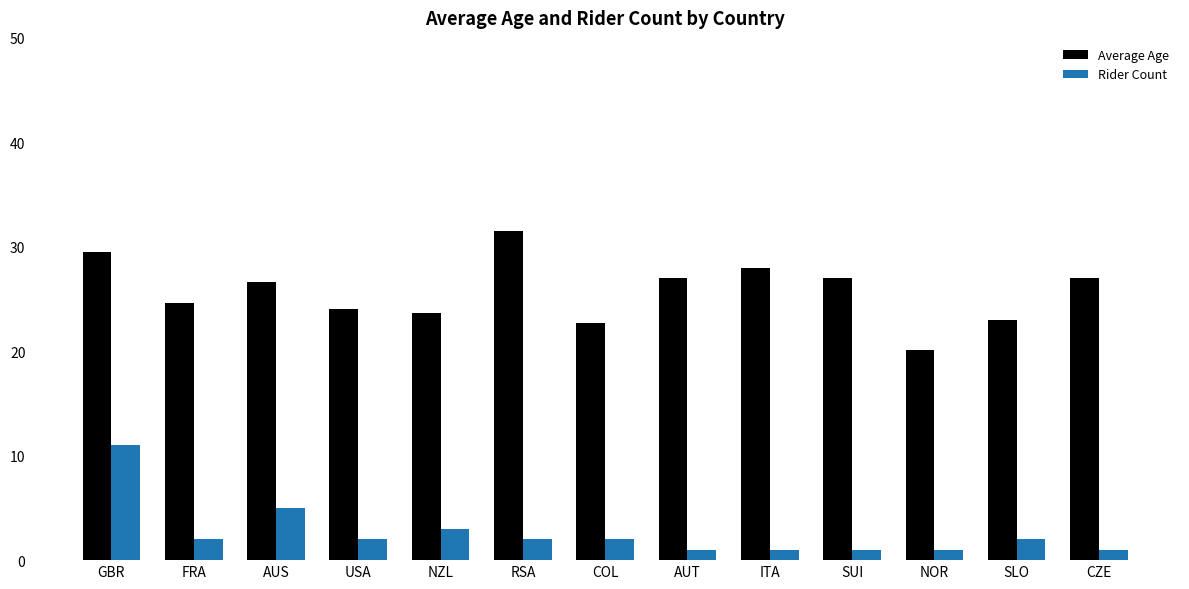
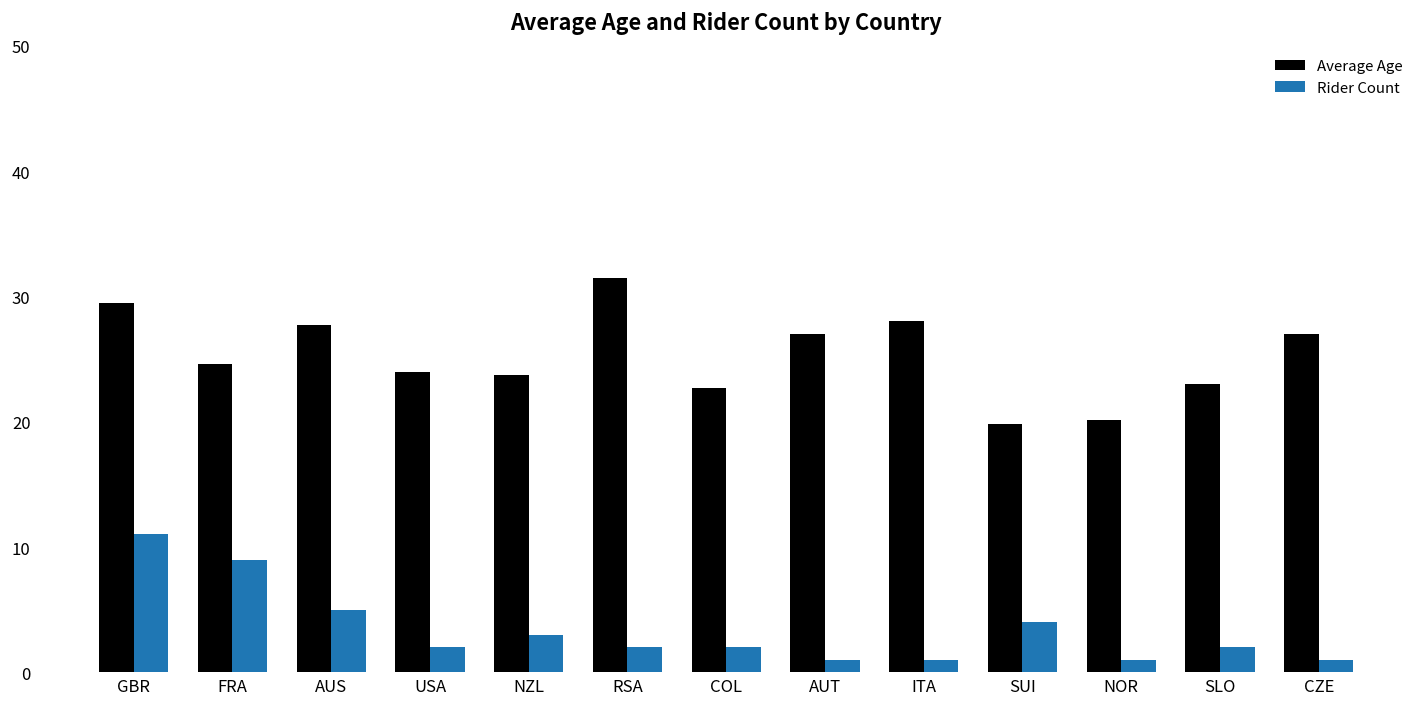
Rider Count, FRA: 2 -> 9
Average Age, AUS: 26.6 -> 27.7
Average Age, SUI: 27.0 -> 19.8
Rider Count, SUI: 1 -> 4
